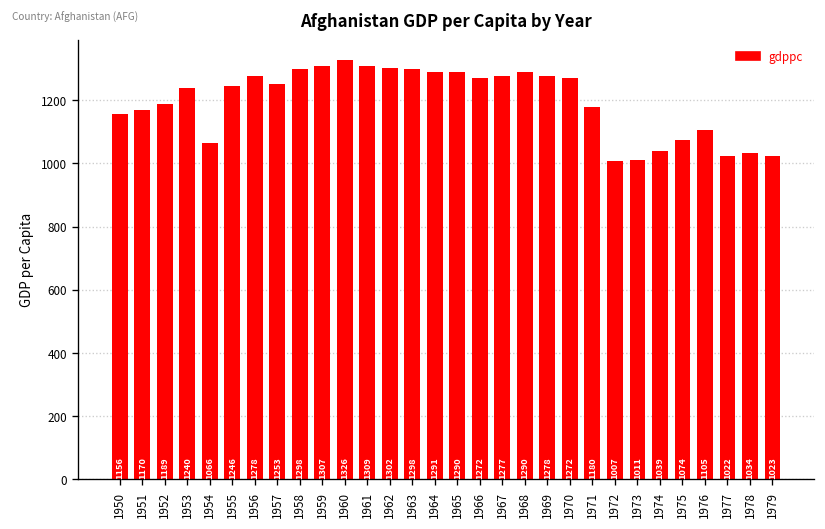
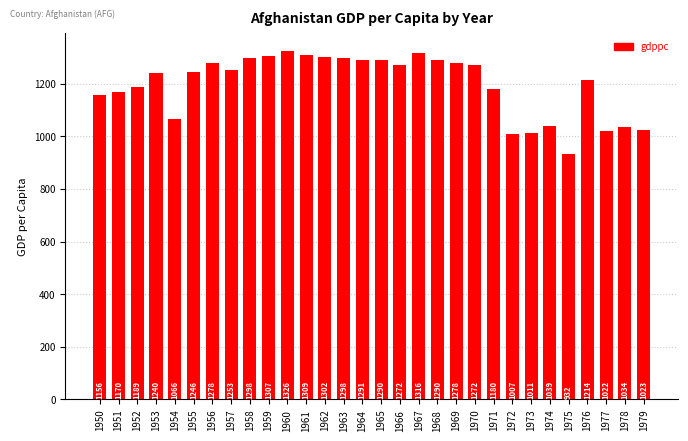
1967: 1277 -> 1316
1975: 1074 -> 932
1976: 1105 -> 1214
